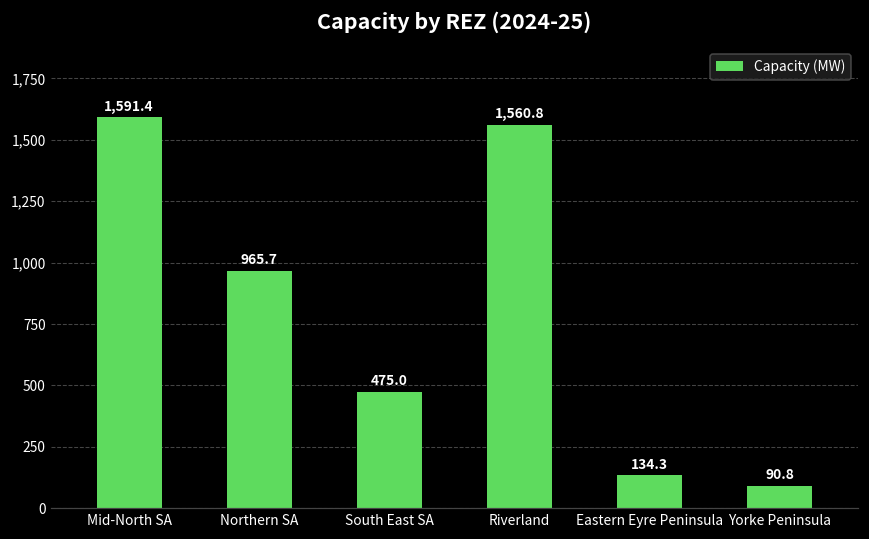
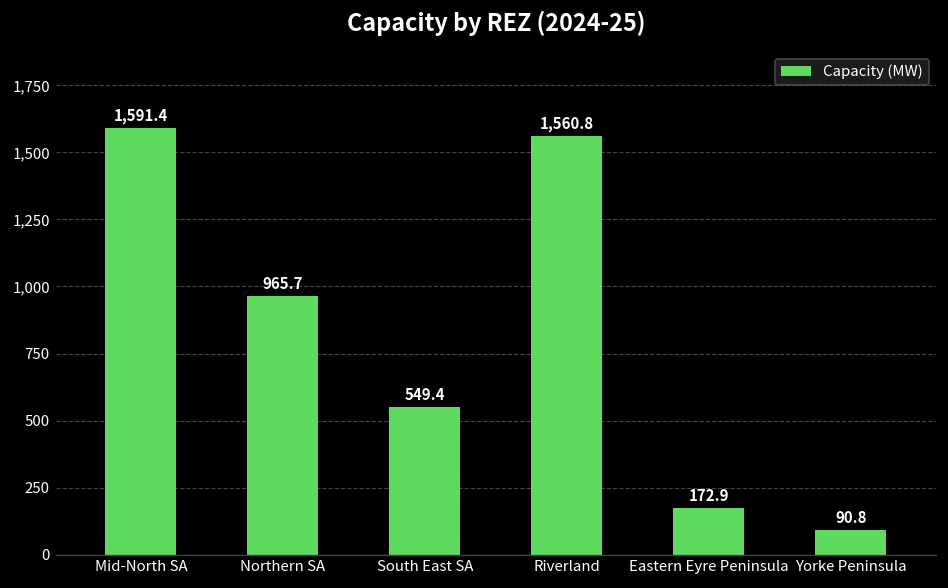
South East SA: 475.0 -> 549.4
Eastern Eyre Peninsula: 134.3 -> 172.9
